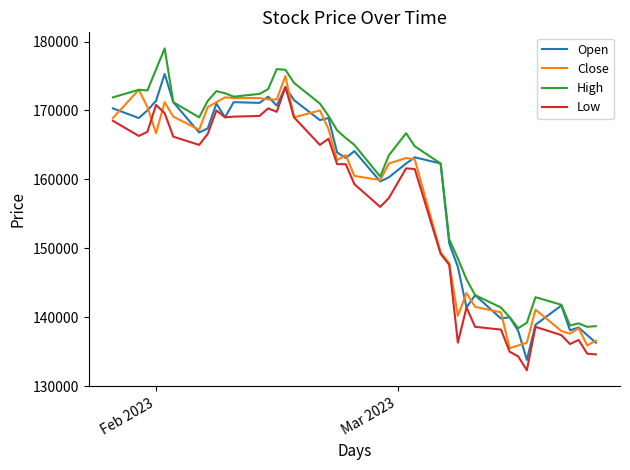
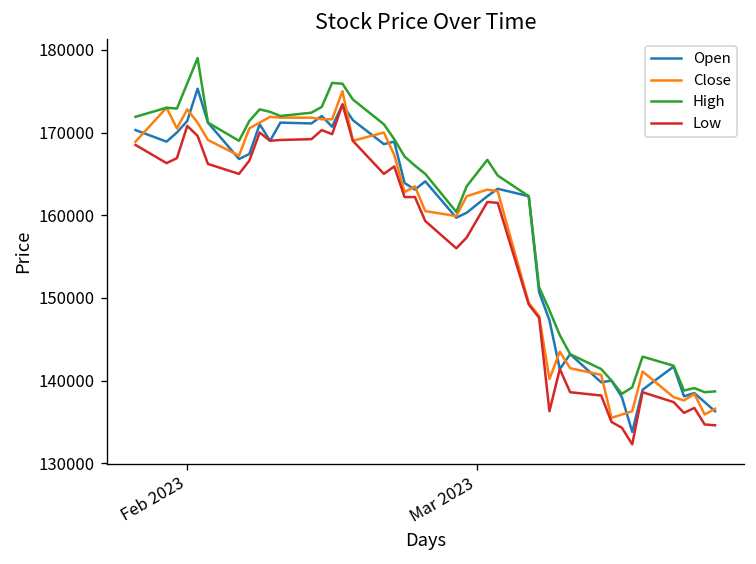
Close, Feb 2023: 167000 -> 173000
